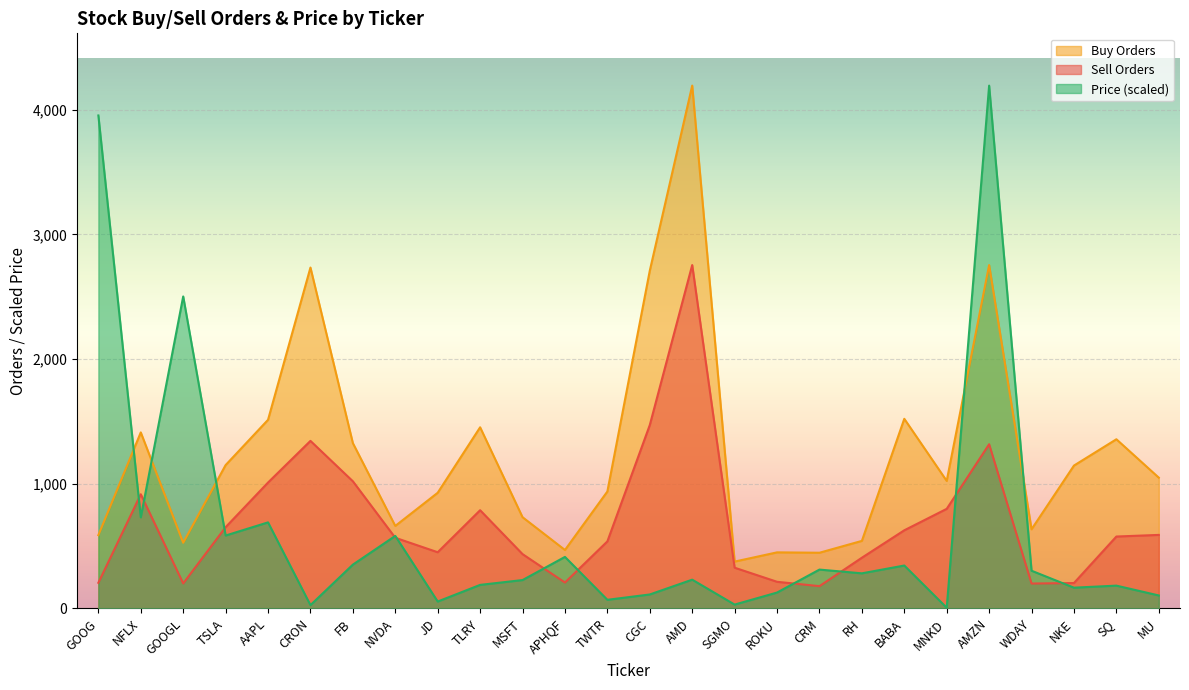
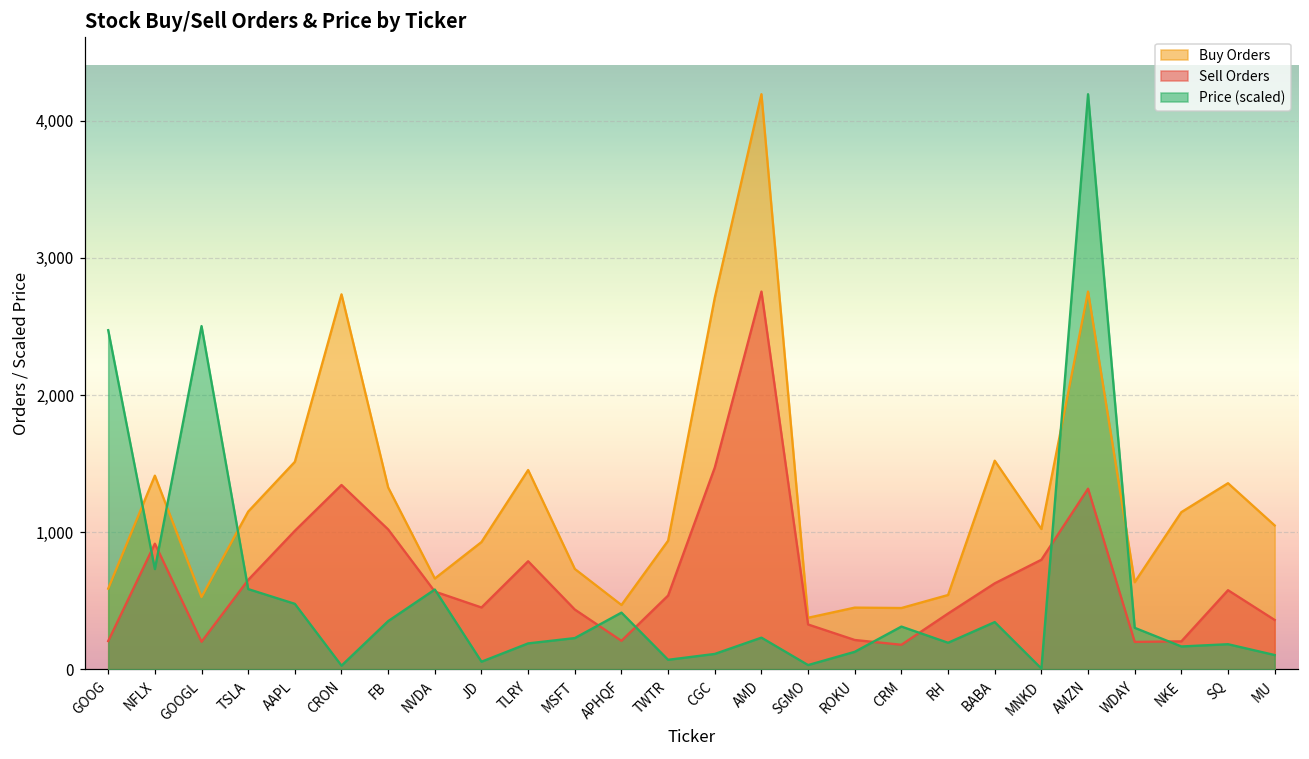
Price (scaled), GOOG: 3,950 -> 2,470
Price (scaled), AAPL: 690 -> 480
Price (scaled), RH: 280 -> 190
Sell Orders, MU: 590 -> 360
